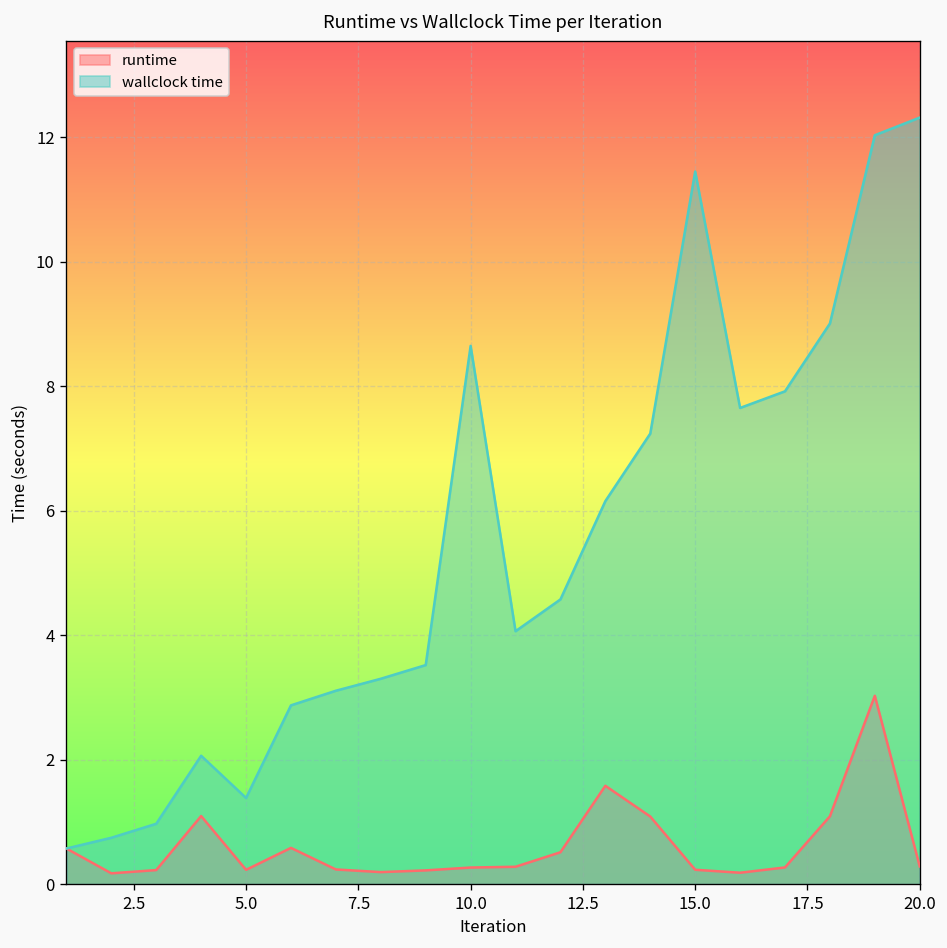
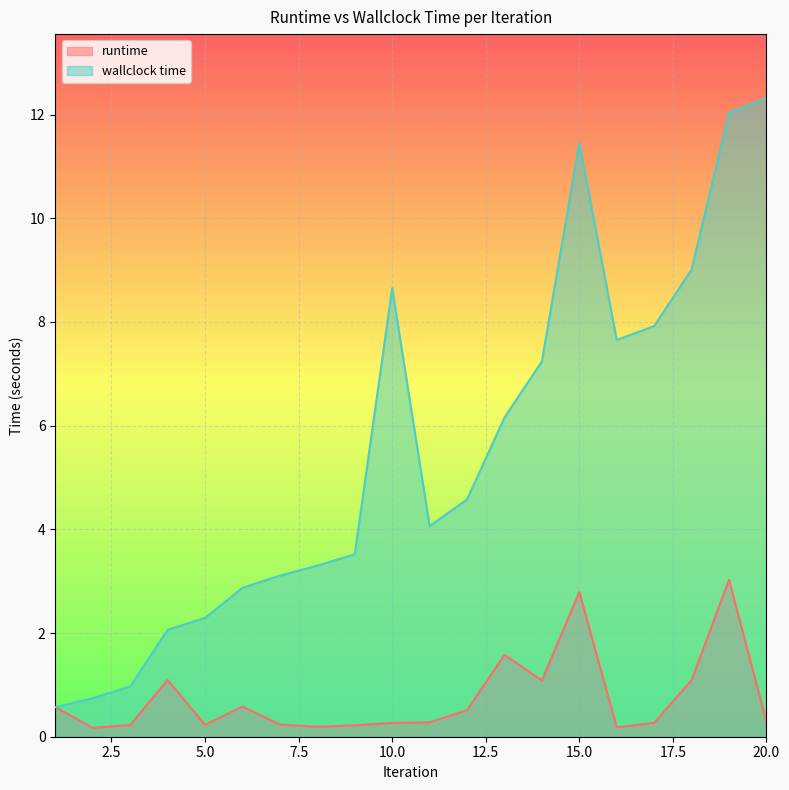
wallclock time, 5.0: 1.4 -> 2.3
runtime, 15.0: 0.2 -> 2.8
